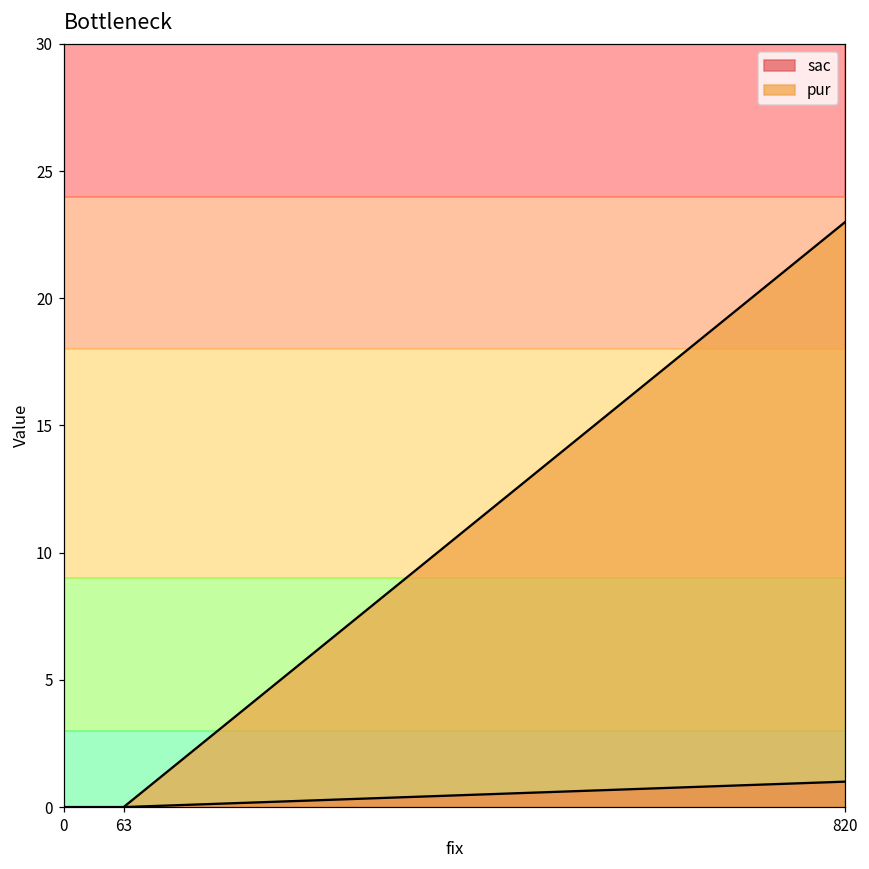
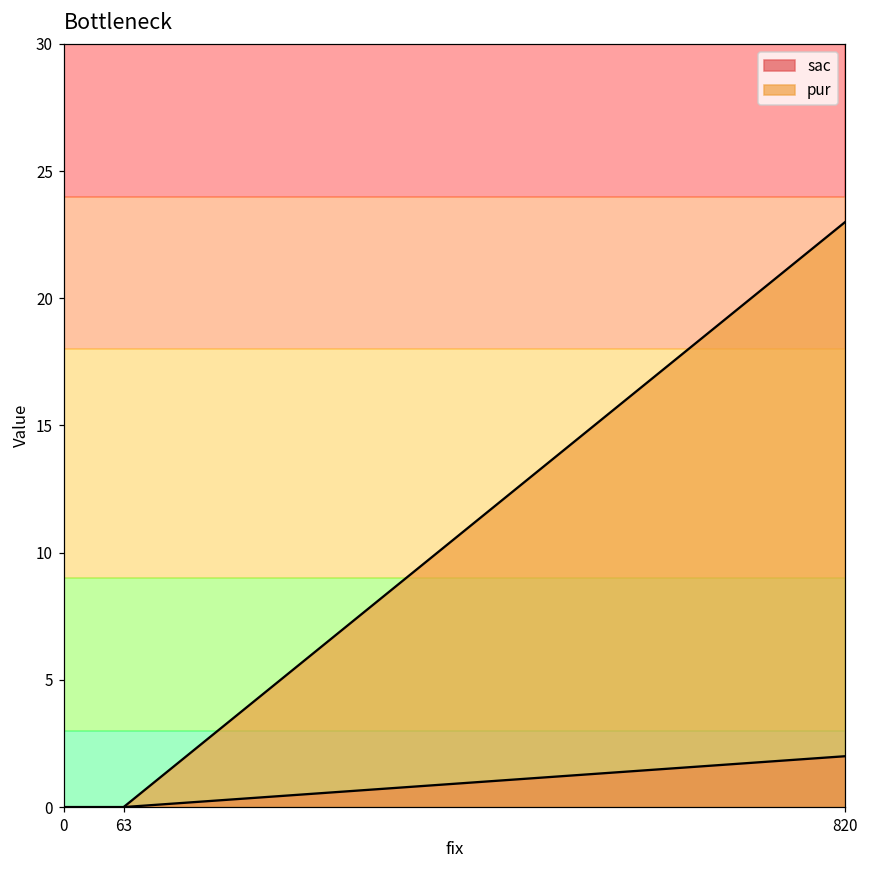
sac, 820: 1 -> 2
